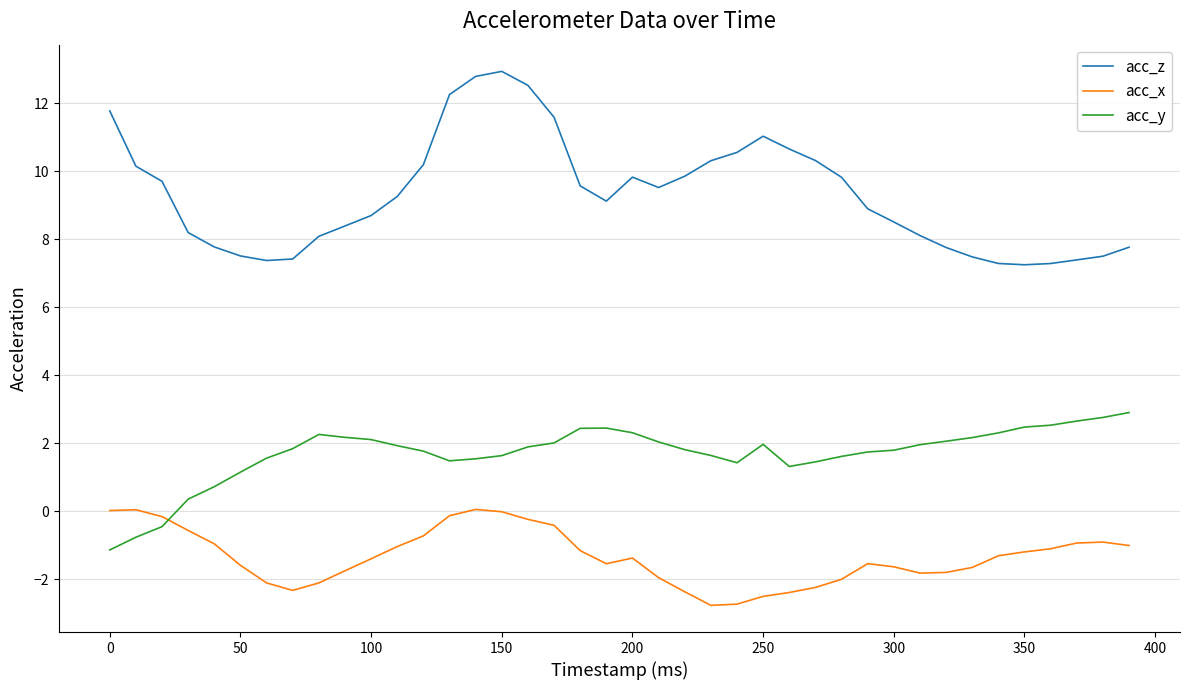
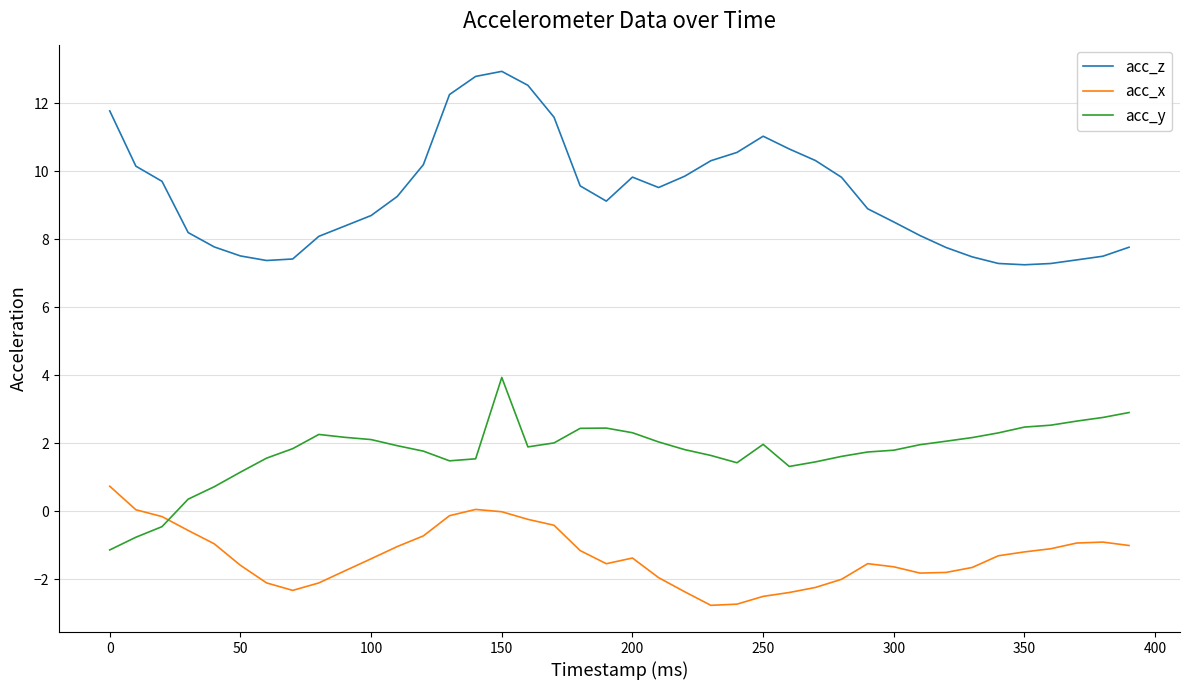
acc_x, 0: 0.0 -> 0.7
acc_y, 150: 1.6 -> 3.9
